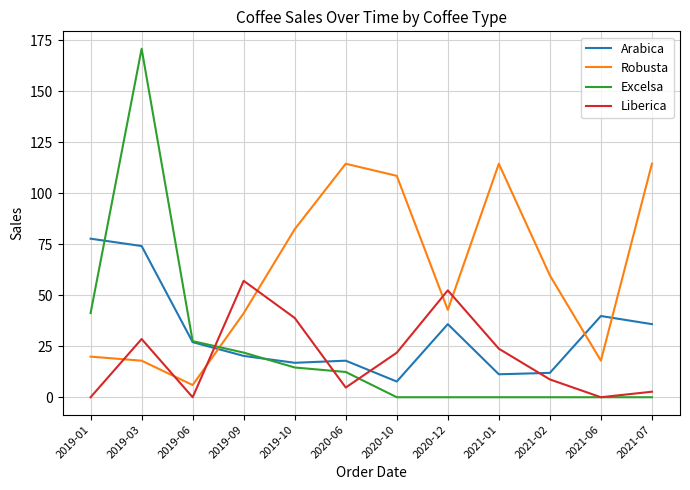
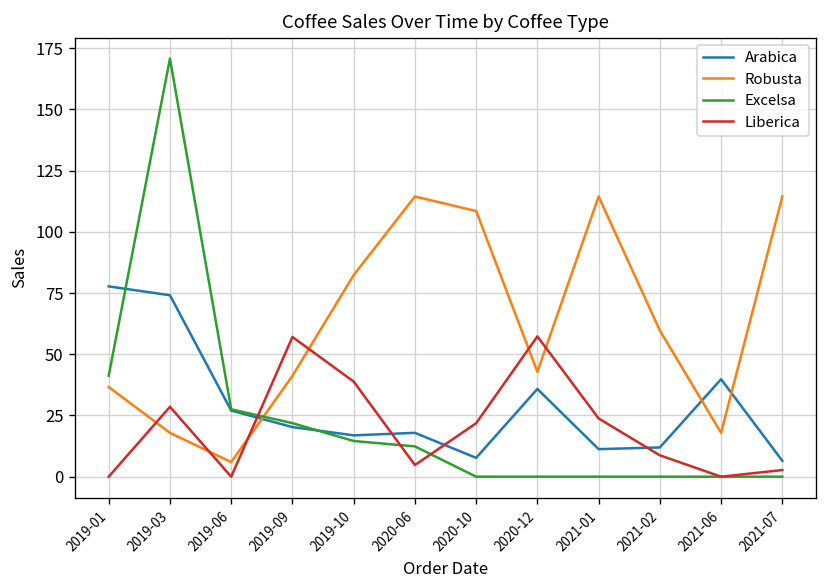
Robusta, 2019-01: 20 -> 37
Liberica, 2020-12: 52 -> 57
Arabica, 2021-07: 36 -> 6
